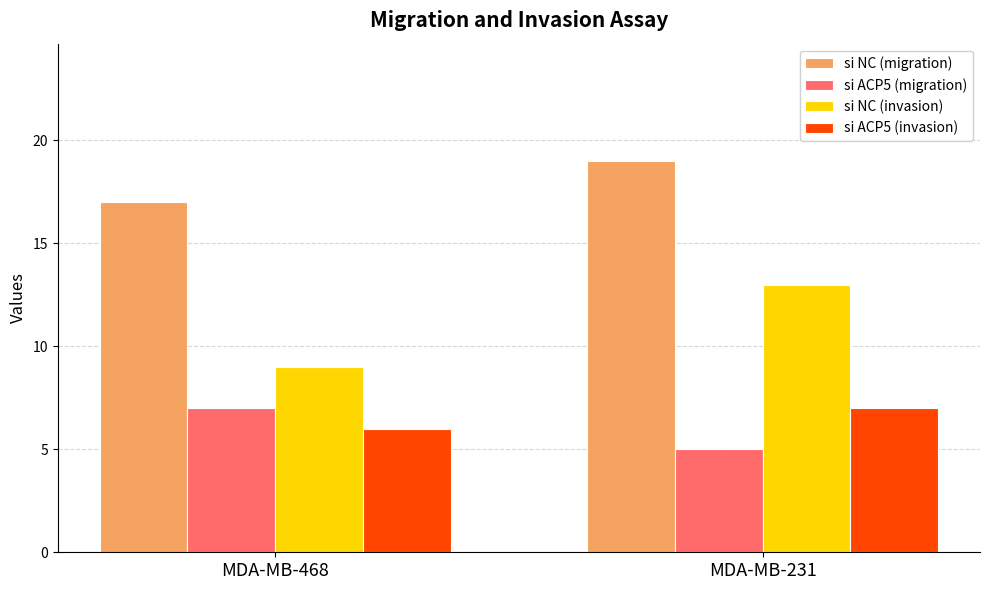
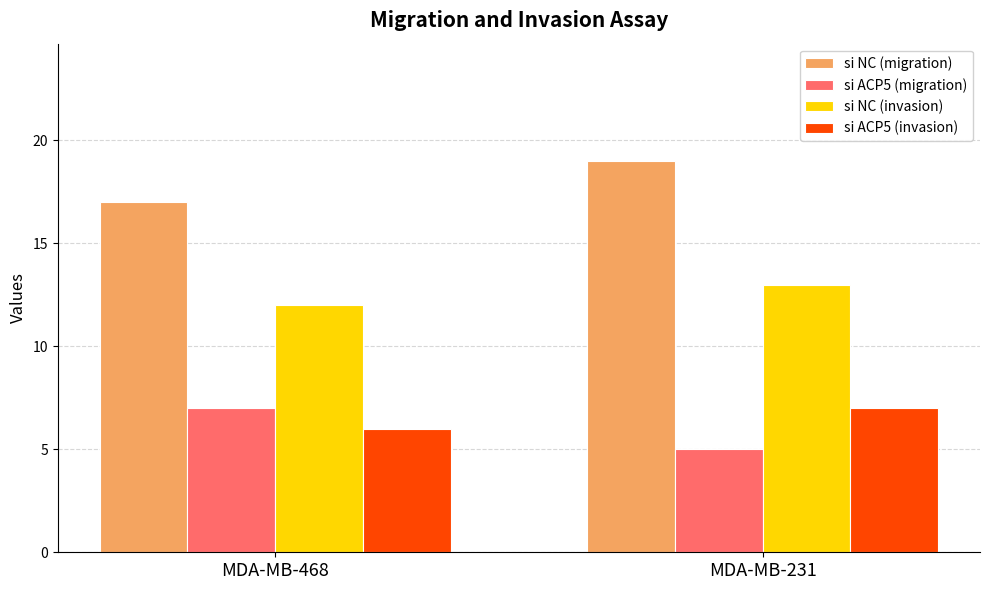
si NC (invasion), MDA-MB-468: 9 -> 12
